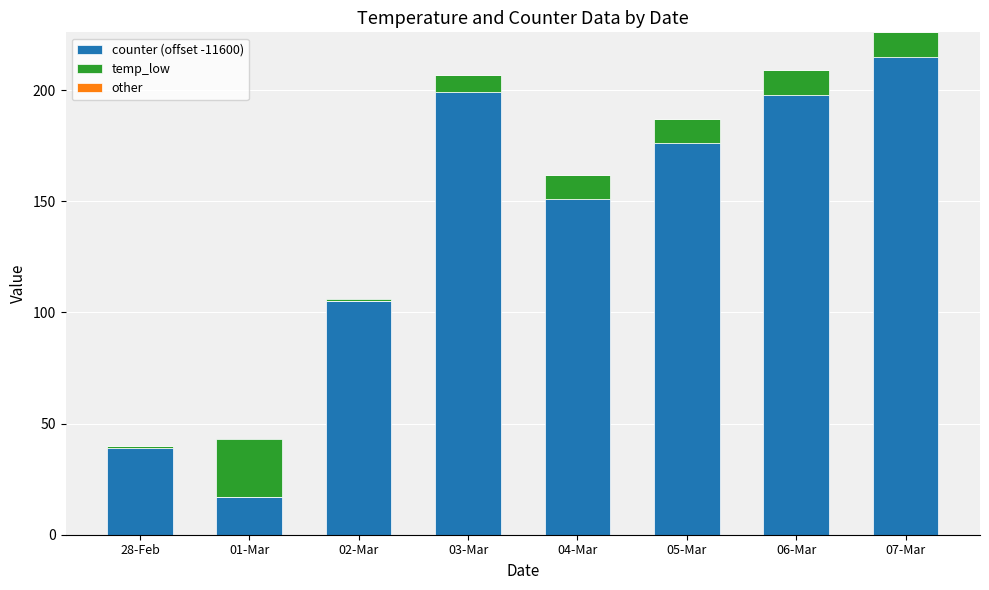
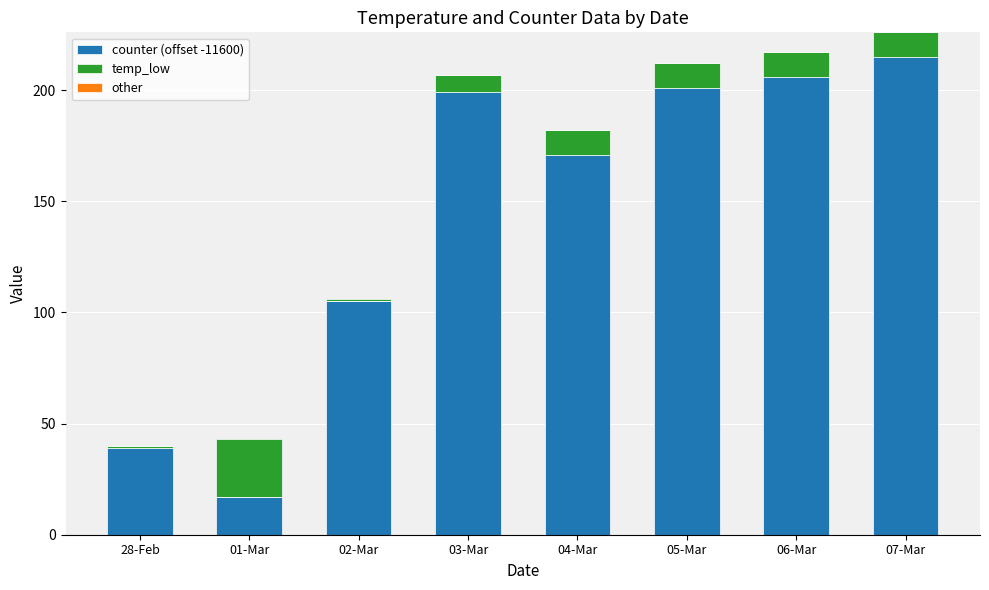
counter (offset -11600), 04-Mar: 151 -> 171
counter (offset -11600), 05-Mar: 176 -> 201
counter (offset -11600), 06-Mar: 198 -> 206
